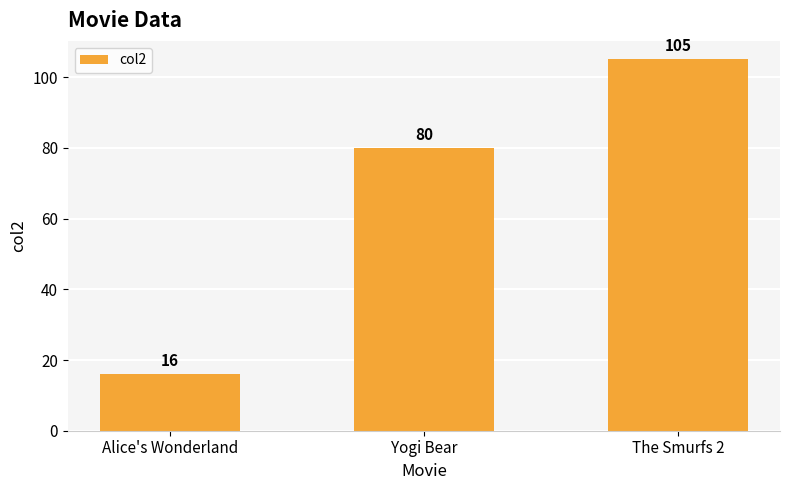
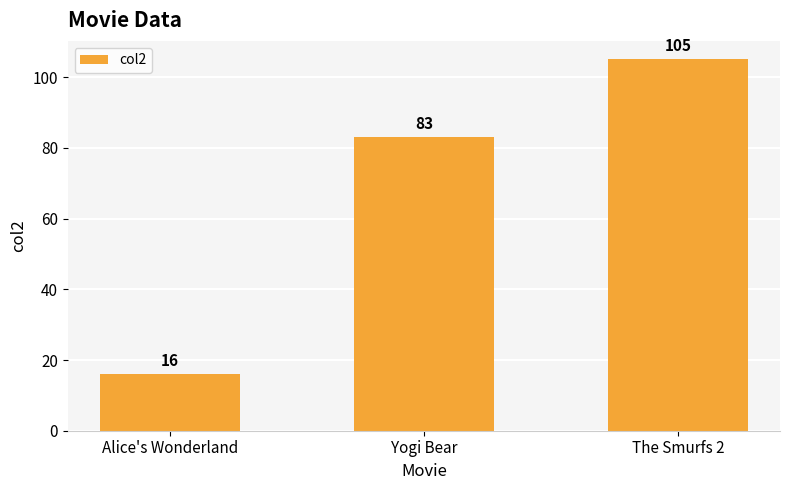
Yogi Bear: 80 -> 83
